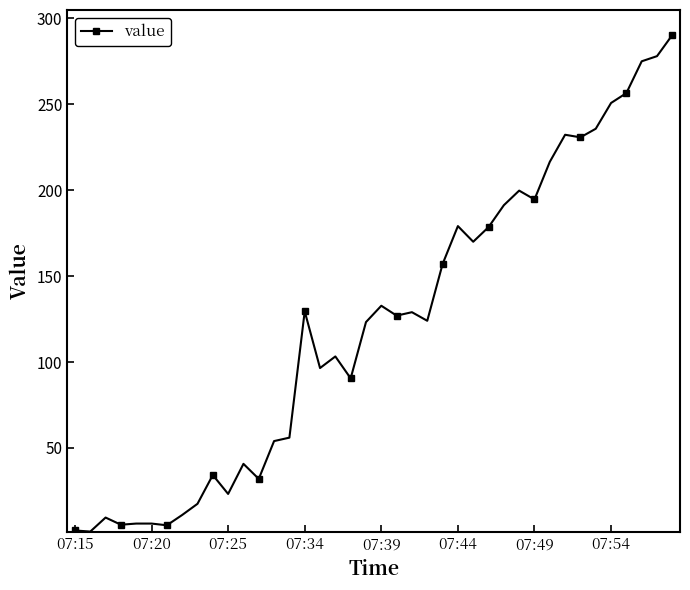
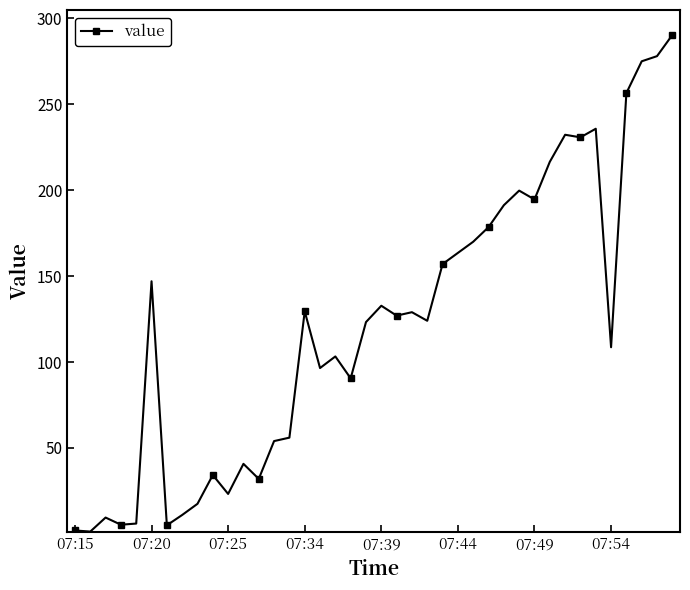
07:20: 6 -> 147
07:44: 179 -> 164
07:54: 251 -> 109
